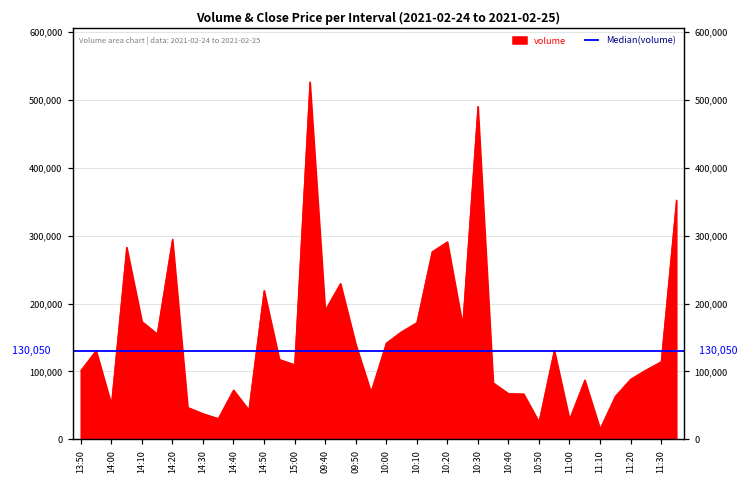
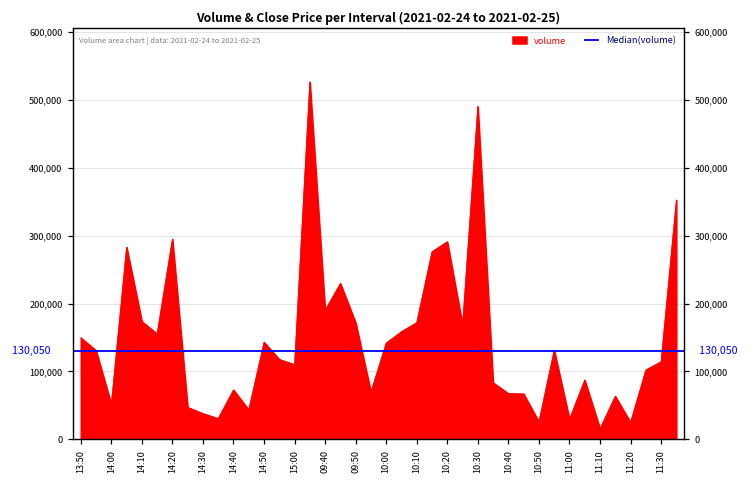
13:50: 100,000 -> 150,000
14:50: 220,000 -> 140,000
09:50: 140,000 -> 170,000
11:20: 90,000 -> 20,000
